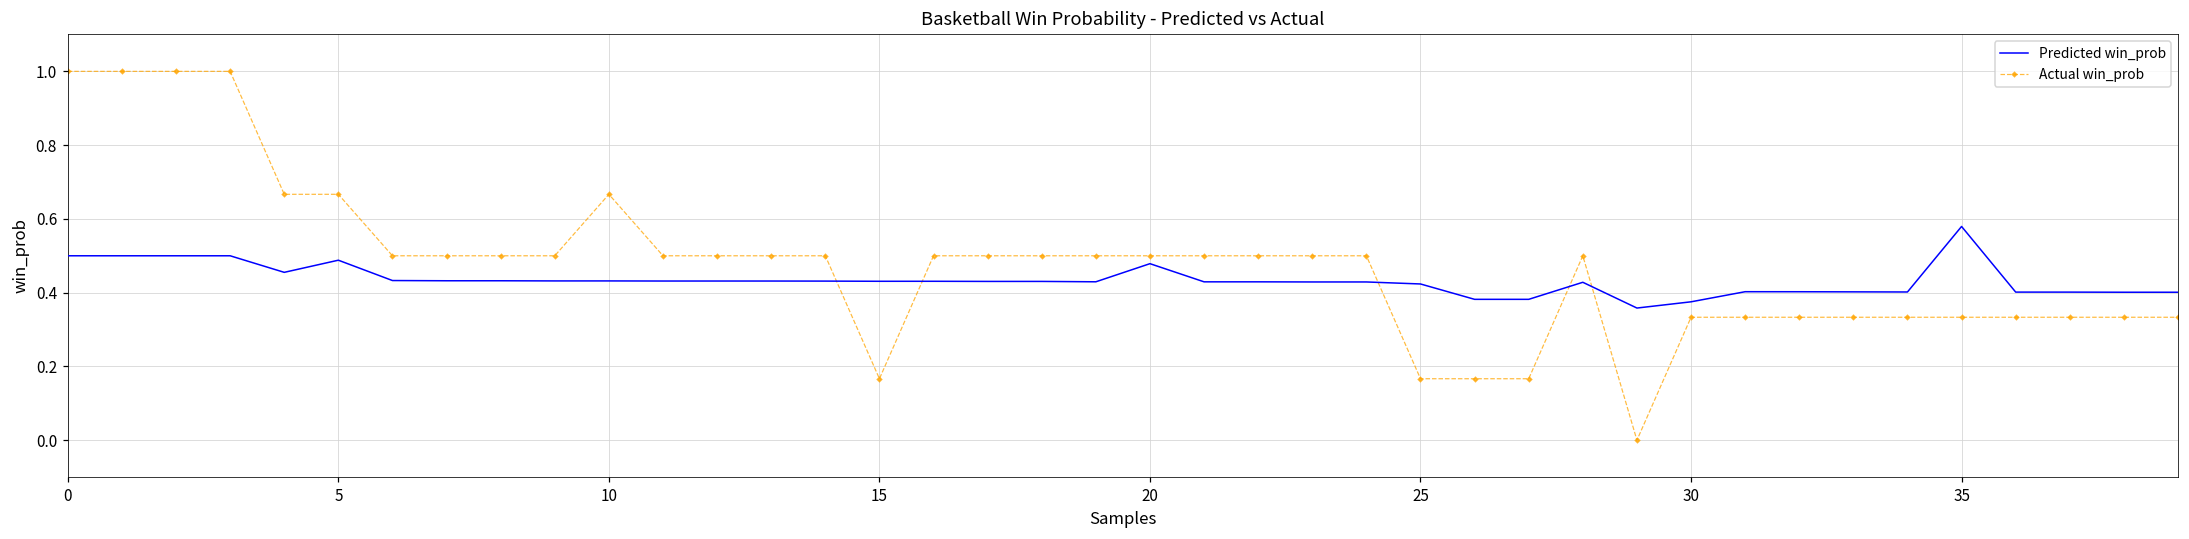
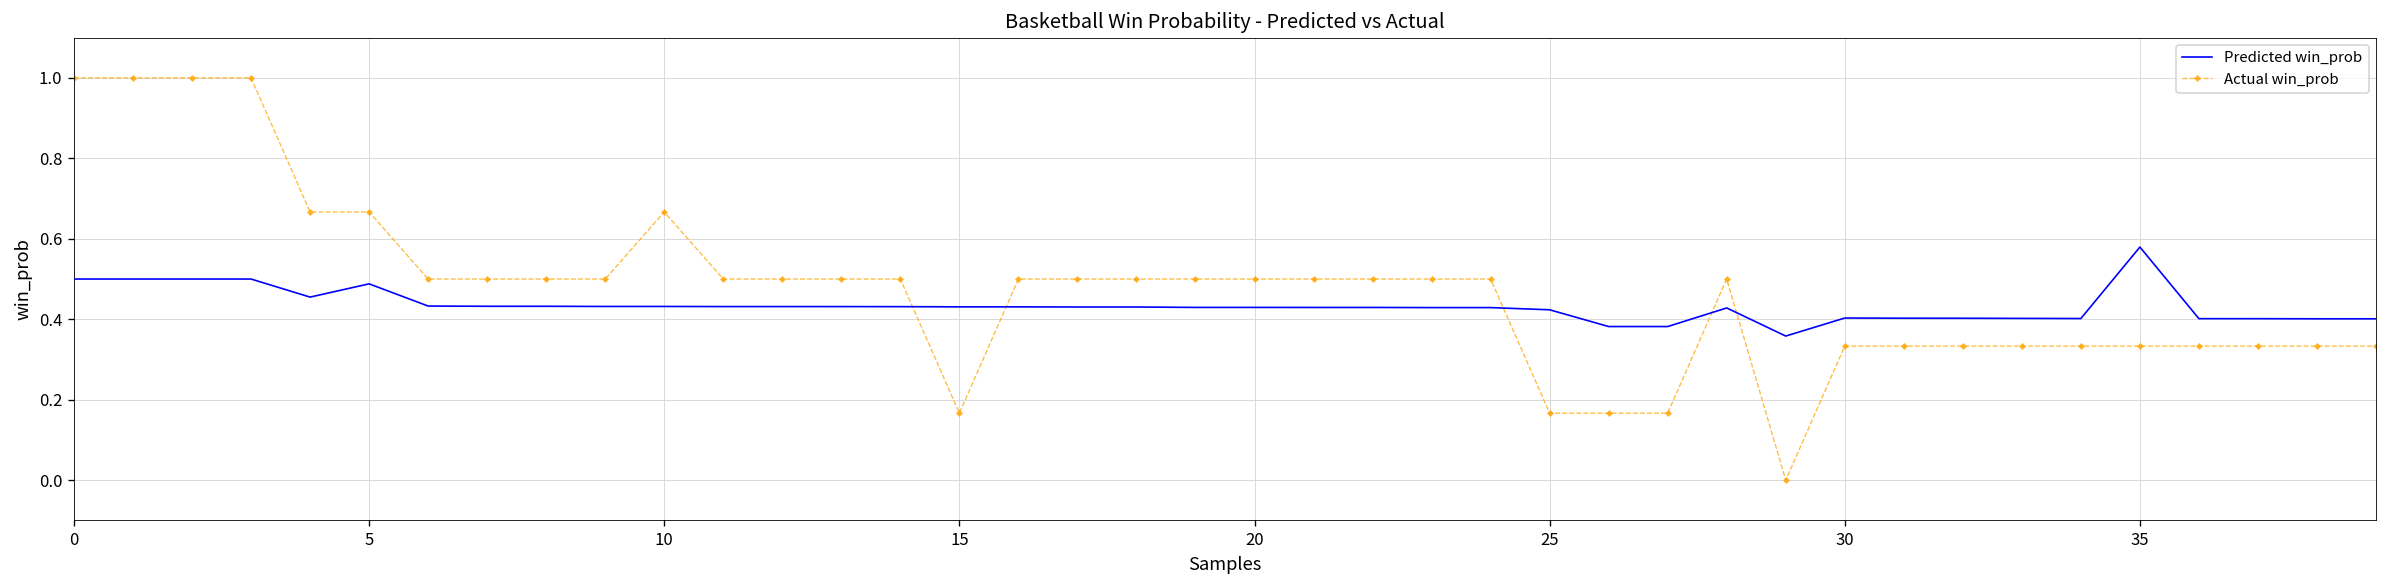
Predicted win_prob, 20: 0.48 -> 0.43
Predicted win_prob, 30: 0.38 -> 0.40
